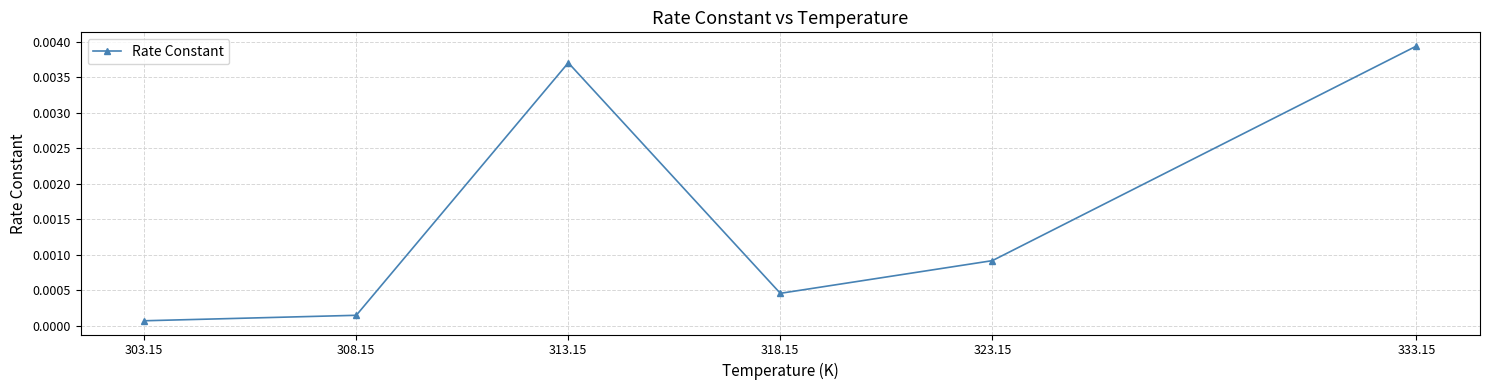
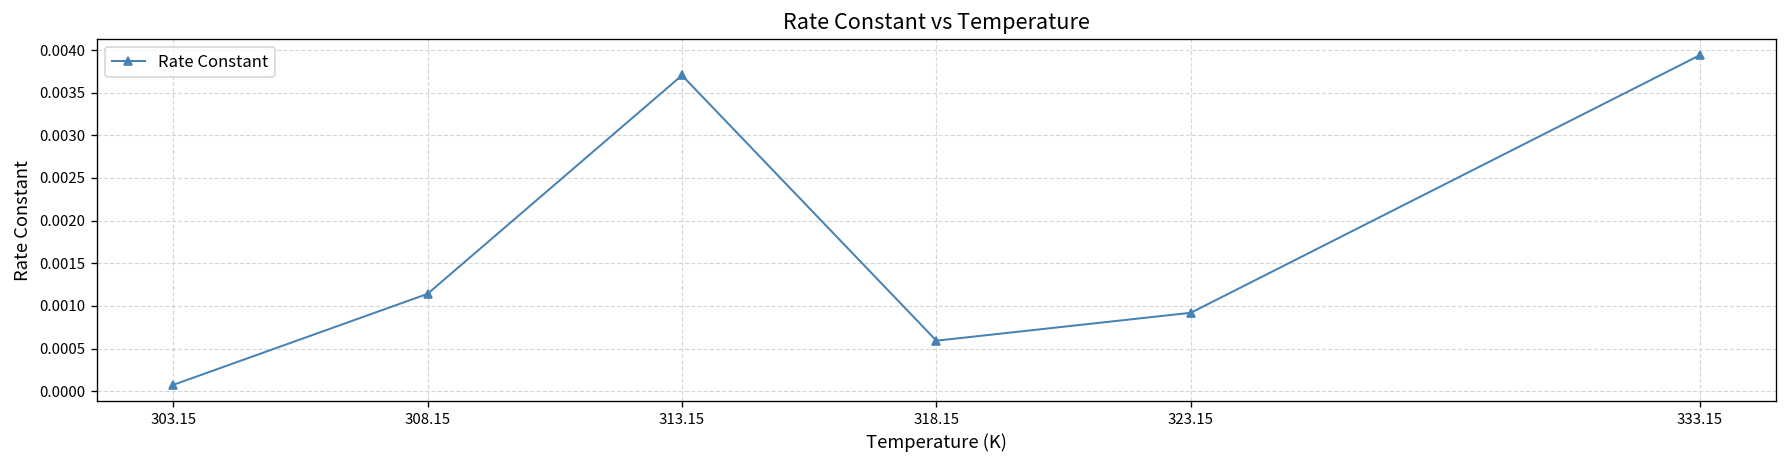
308.15: 0.0002 -> 0.0011
318.15: 0.0005 -> 0.0006
